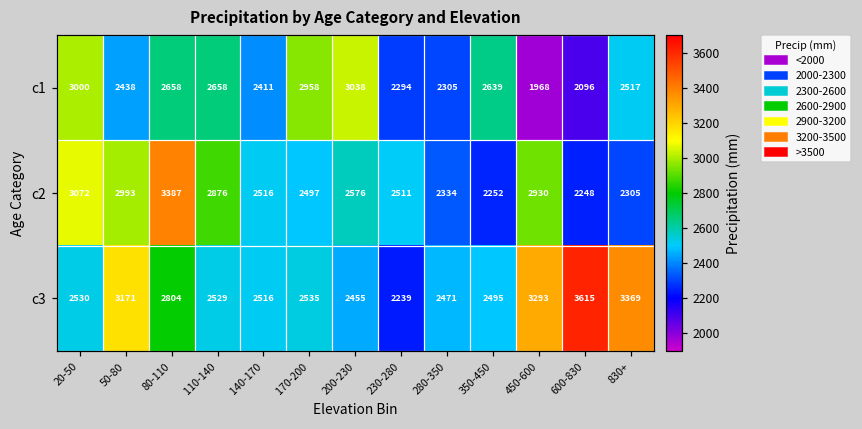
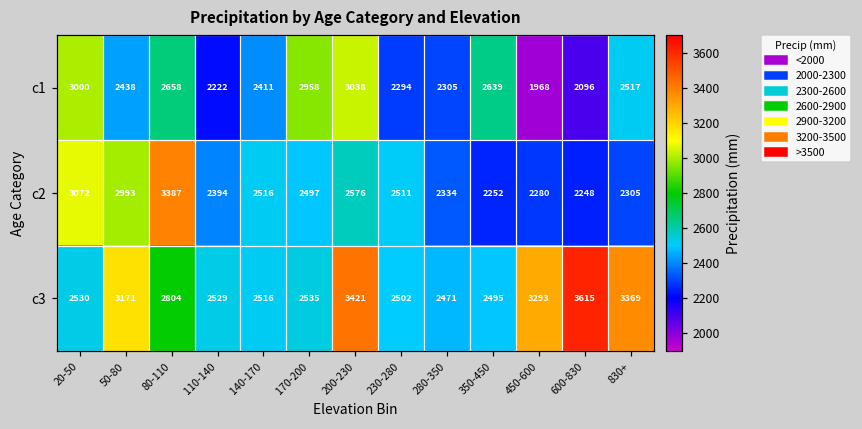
c1, 110-140: 2658 -> 2222
c2, 110-140: 2876 -> 2394
c2, 450-600: 2930 -> 2280
c3, 200-230: 2455 -> 3421
c3, 230-280: 2239 -> 2502
